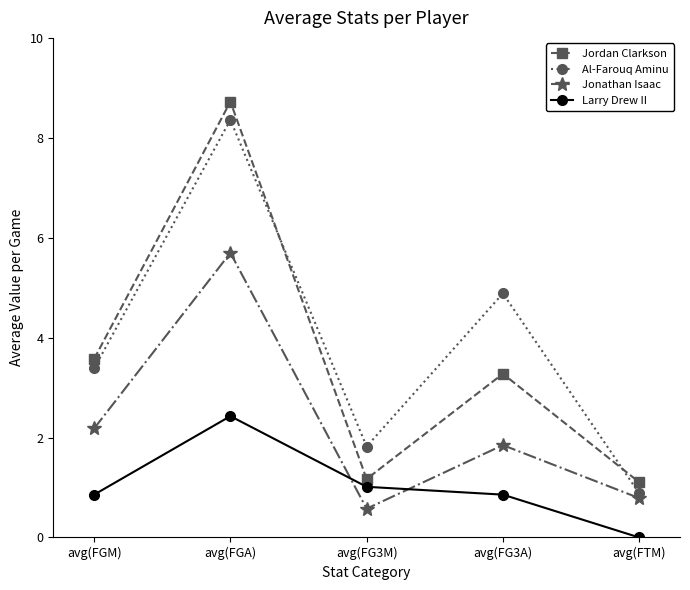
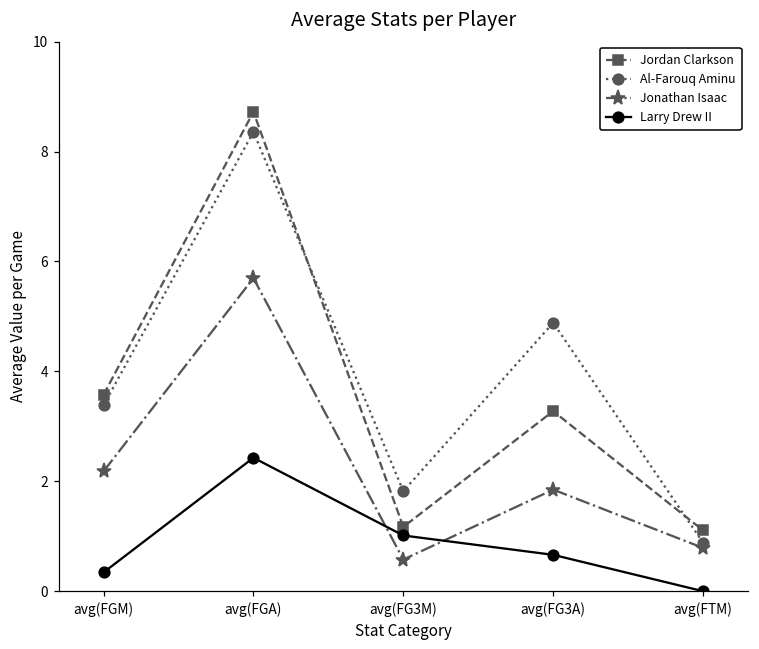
Larry Drew II, avg(FGM): 0.9 -> 0.3
Larry Drew II, avg(FG3A): 0.9 -> 0.7
